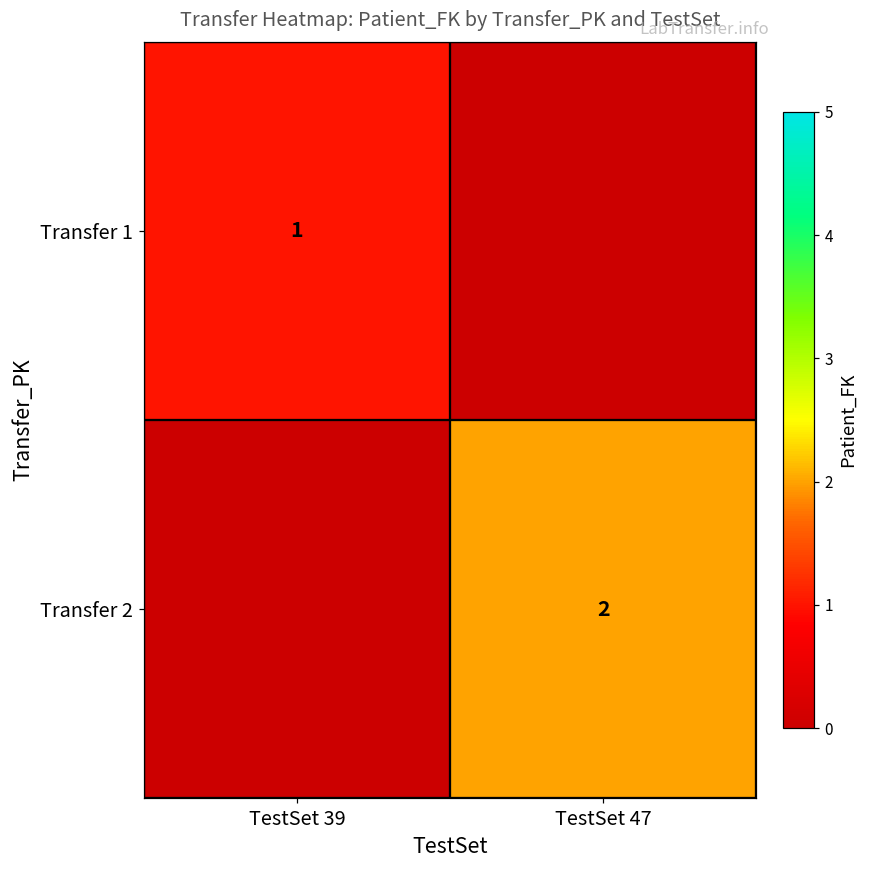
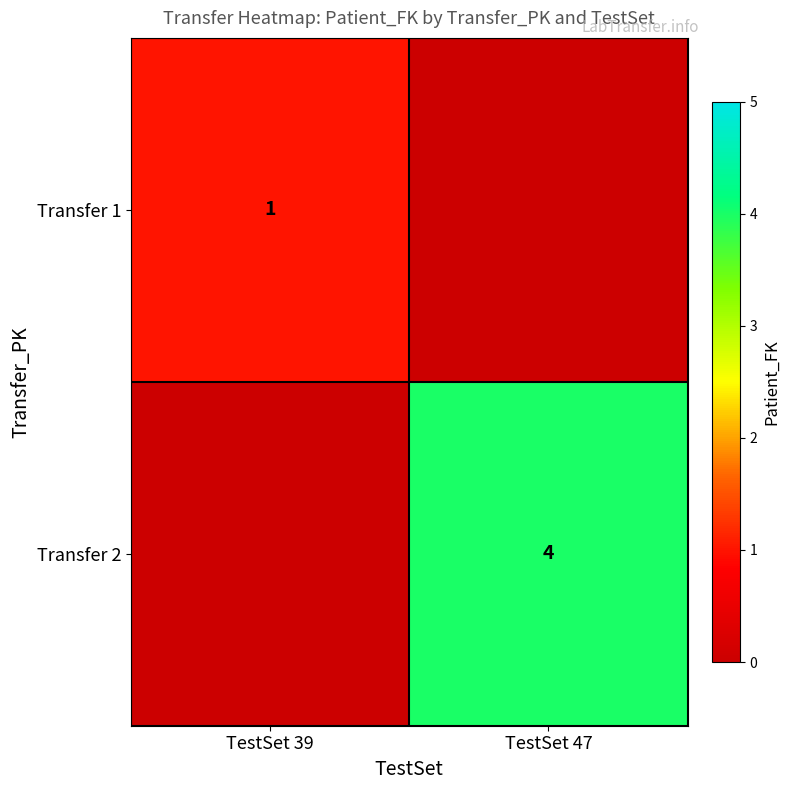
Transfer 2, TestSet 47: 2 -> 4
